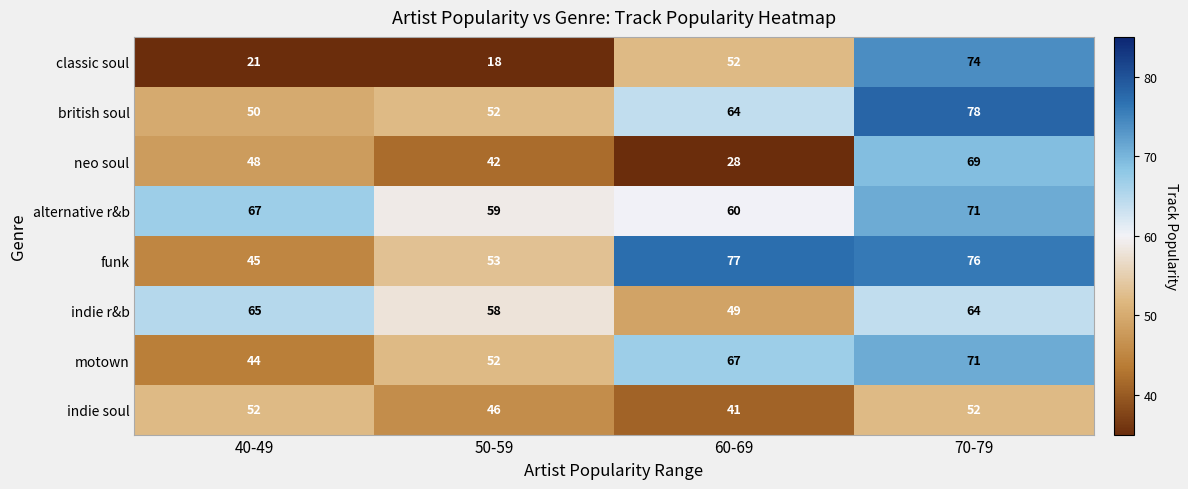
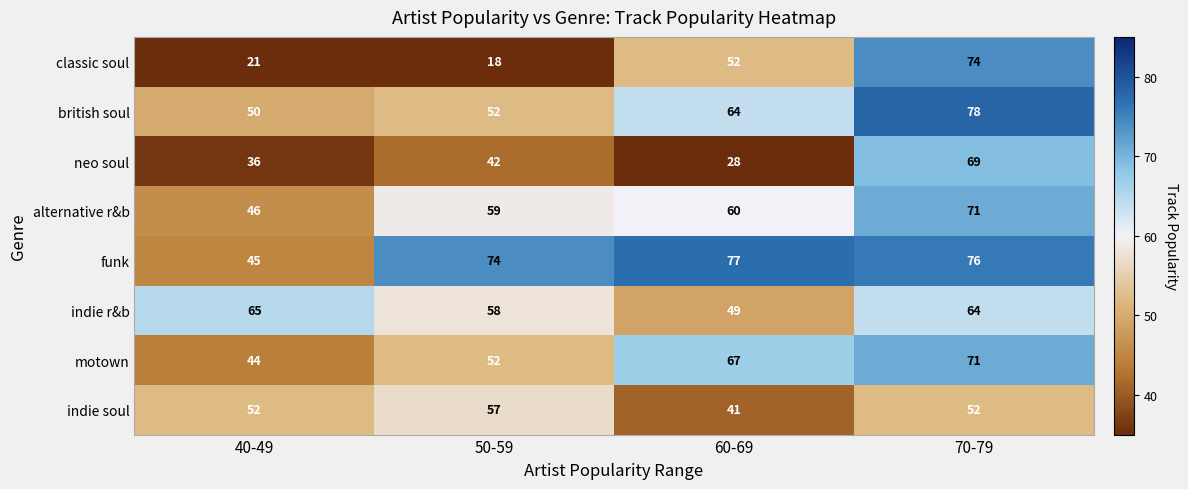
neo soul, 40-49: 48 -> 36
alternative r&b, 40-49: 67 -> 46
funk, 50-59: 53 -> 74
indie soul, 50-59: 46 -> 57
